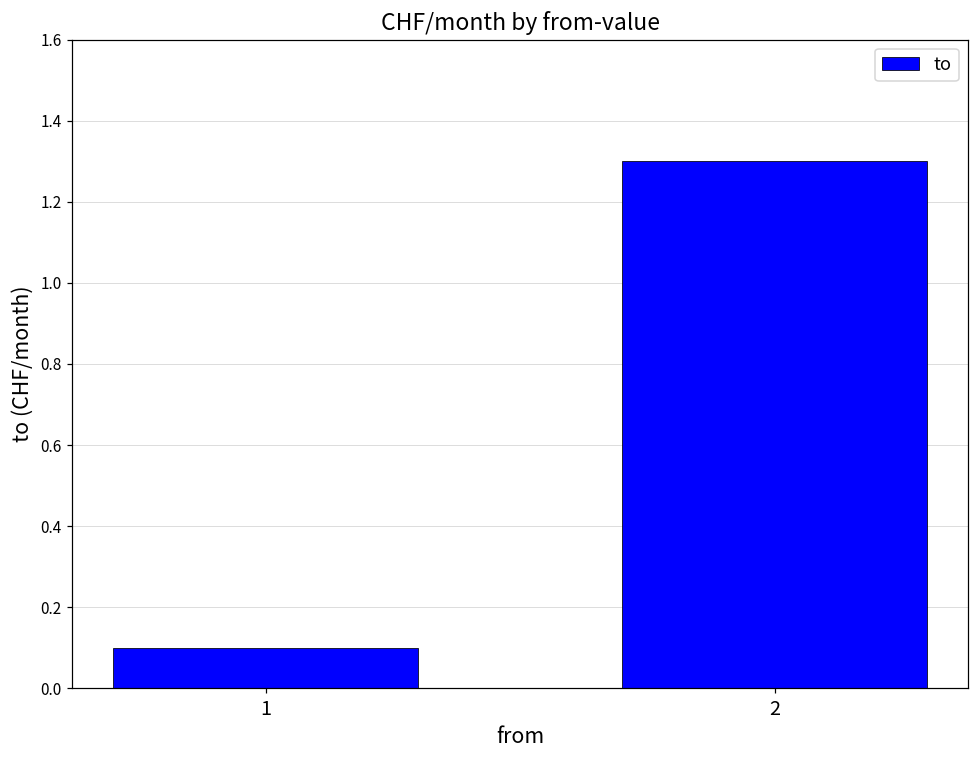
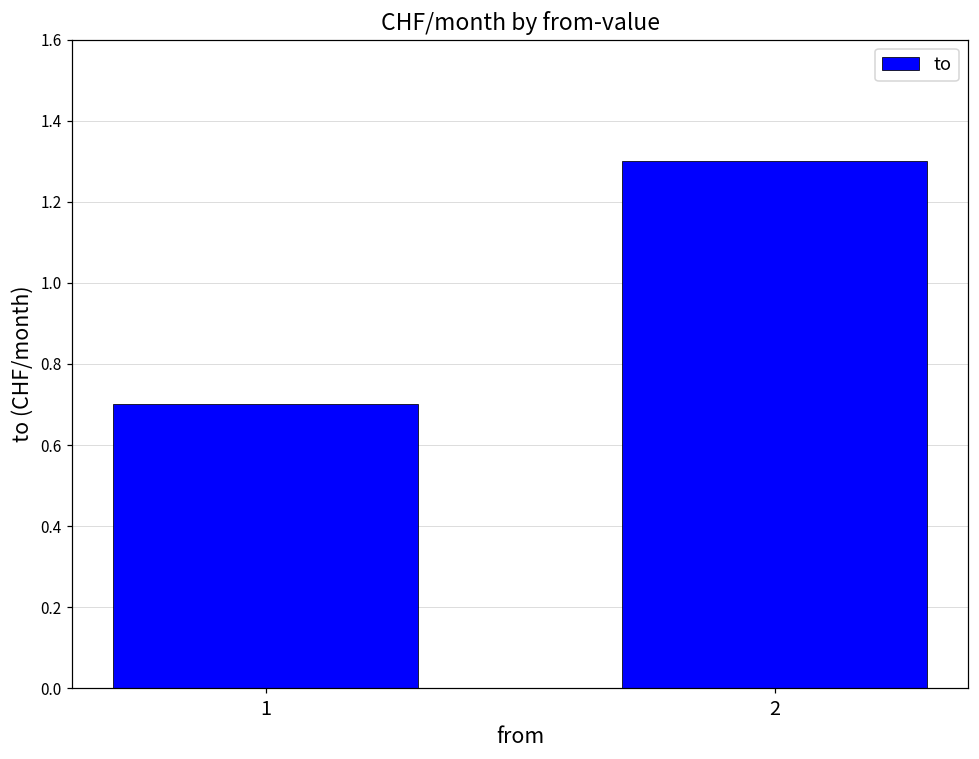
1: 0.1 -> 0.7
